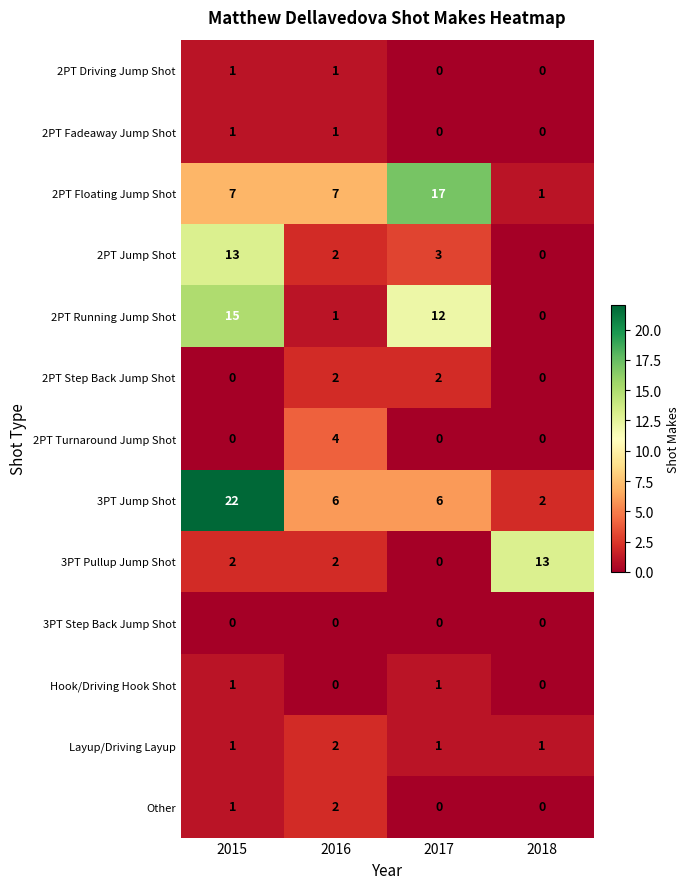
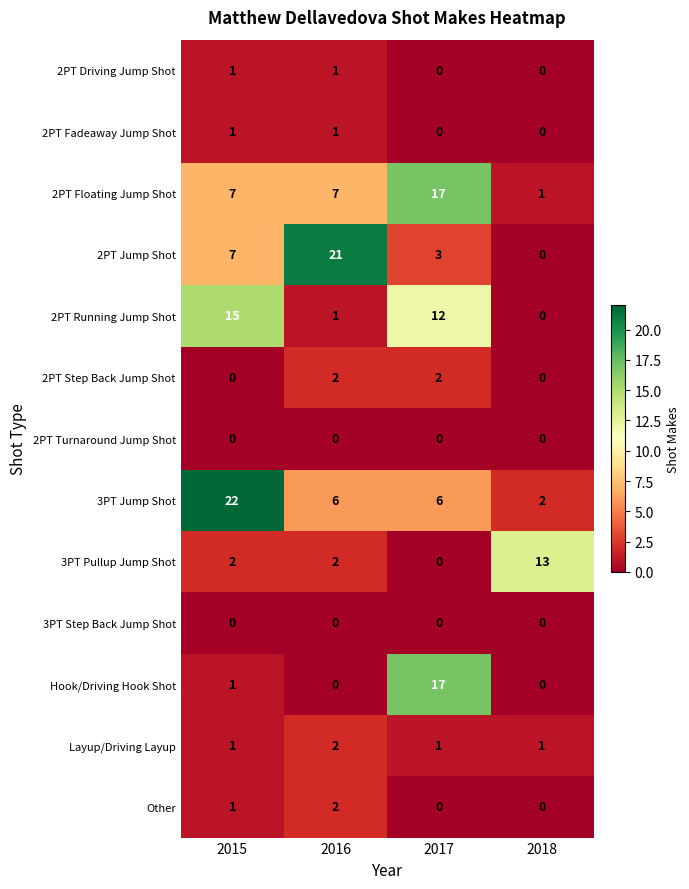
2PT Jump Shot, 2015: 13 -> 7
2PT Jump Shot, 2016: 2 -> 21
2PT Turnaround Jump Shot, 2016: 4 -> 0
Hook/Driving Hook Shot, 2017: 1 -> 17
